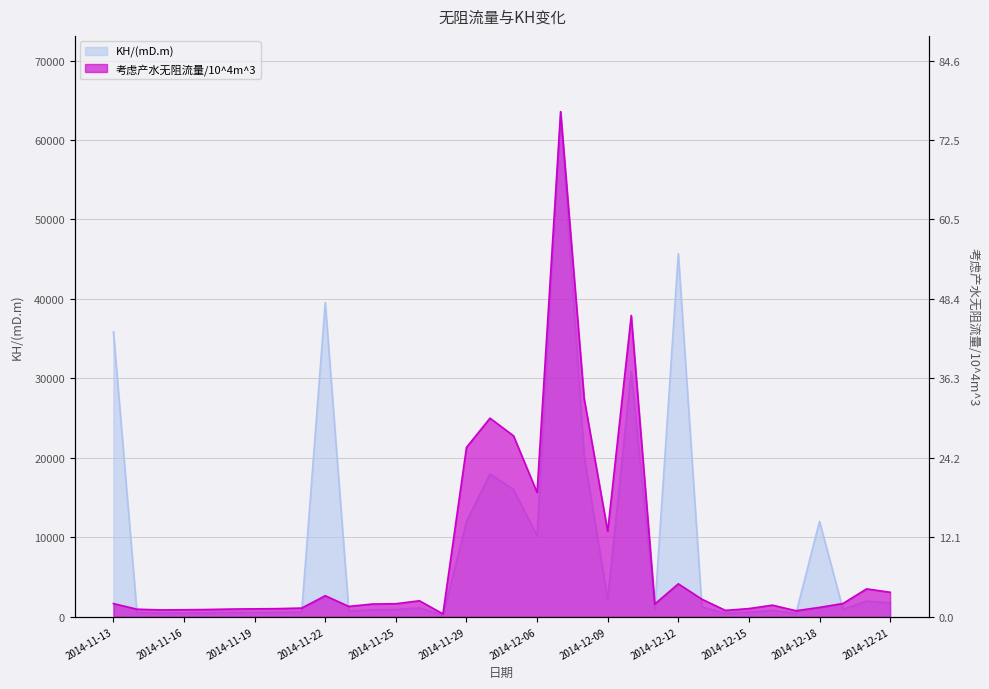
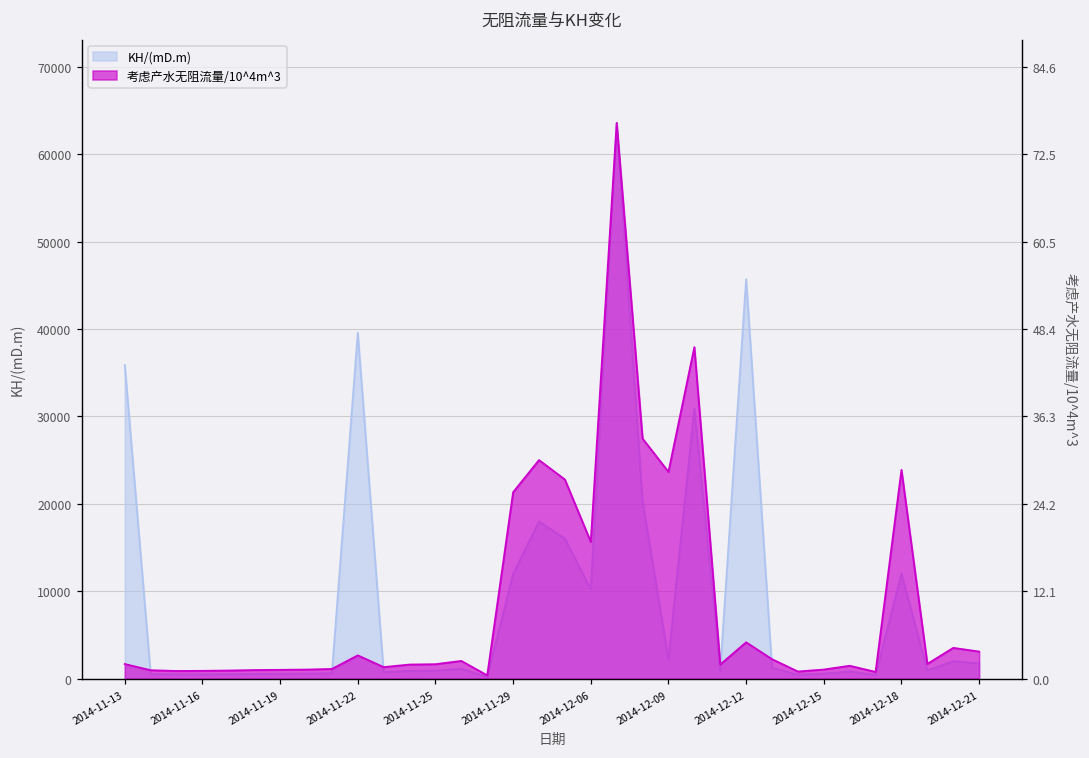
考虑产水无阻流量/10^4m^3, 2014-12-09: 13 -> 29
考虑产水无阻流量/10^4m^3, 2014-12-18: 1 -> 29
